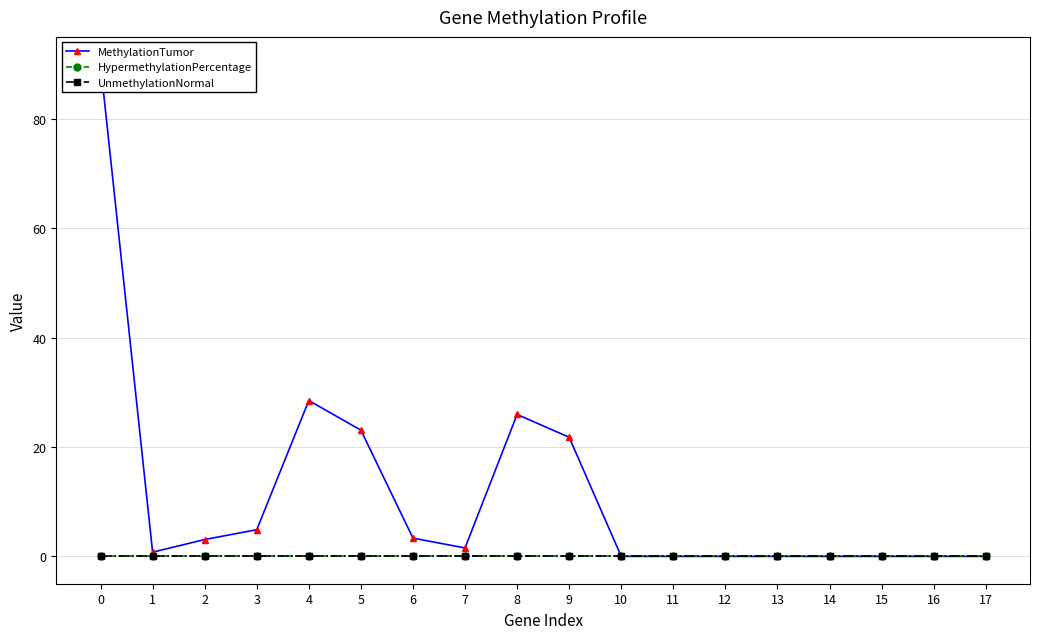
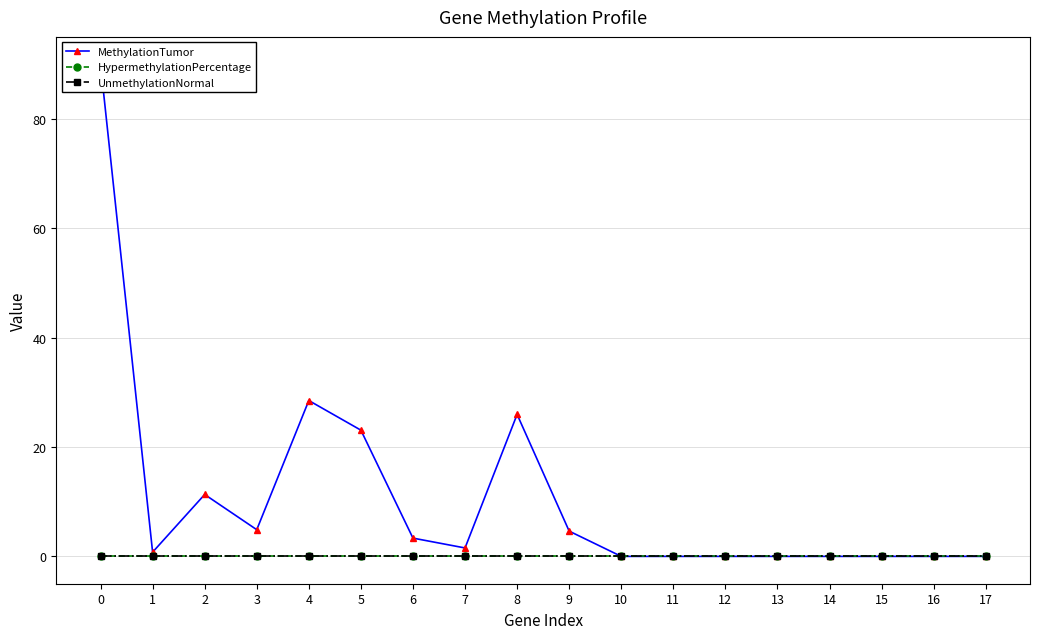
MethylationTumor, 2: 3 -> 11
MethylationTumor, 9: 22 -> 5
